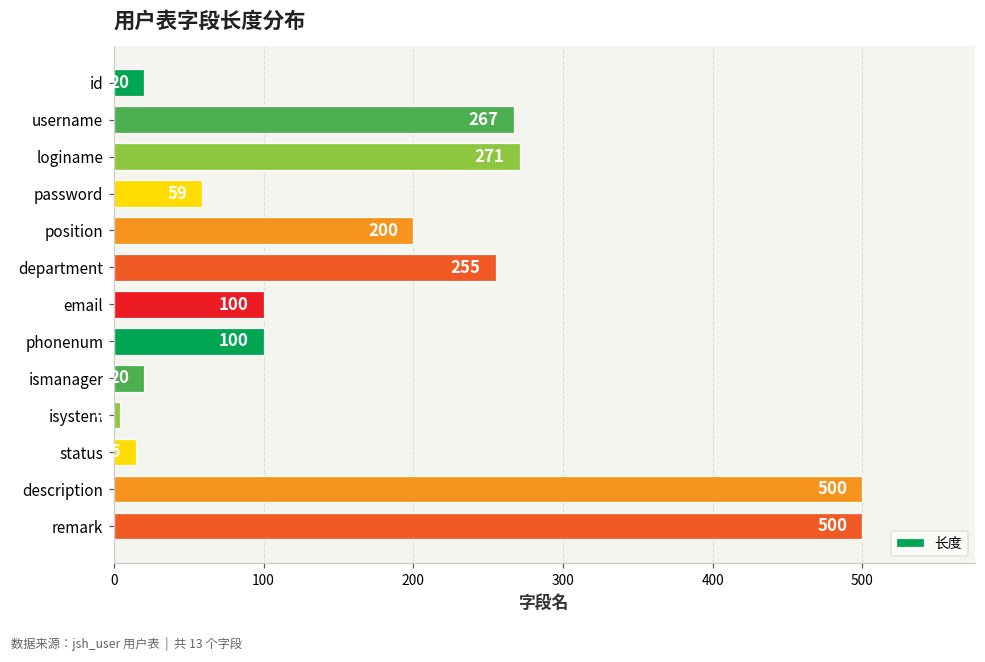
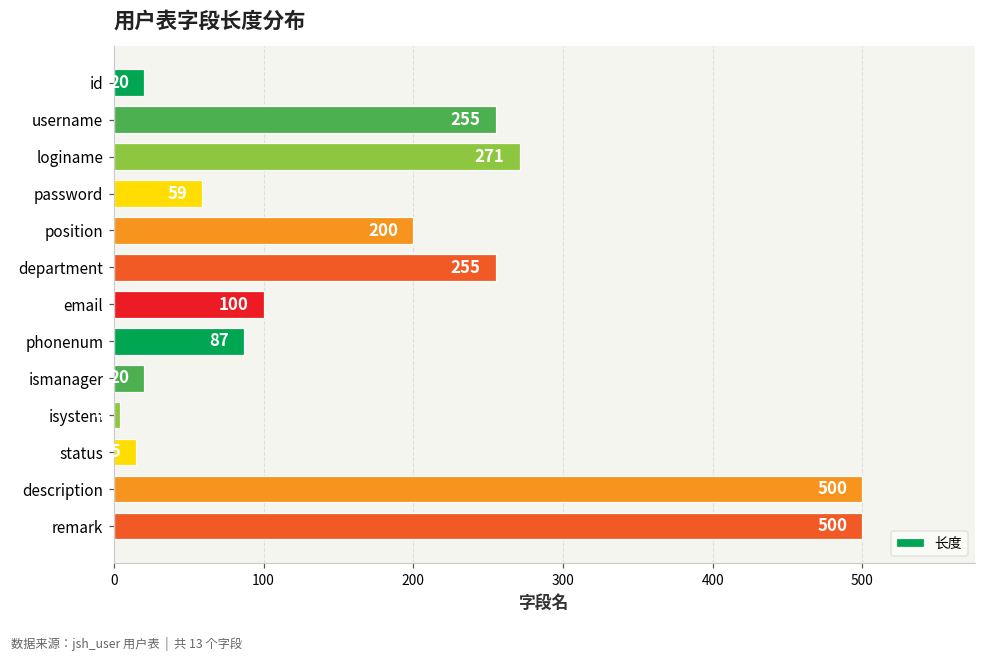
username: 267 -> 255
phonenum: 100 -> 87
